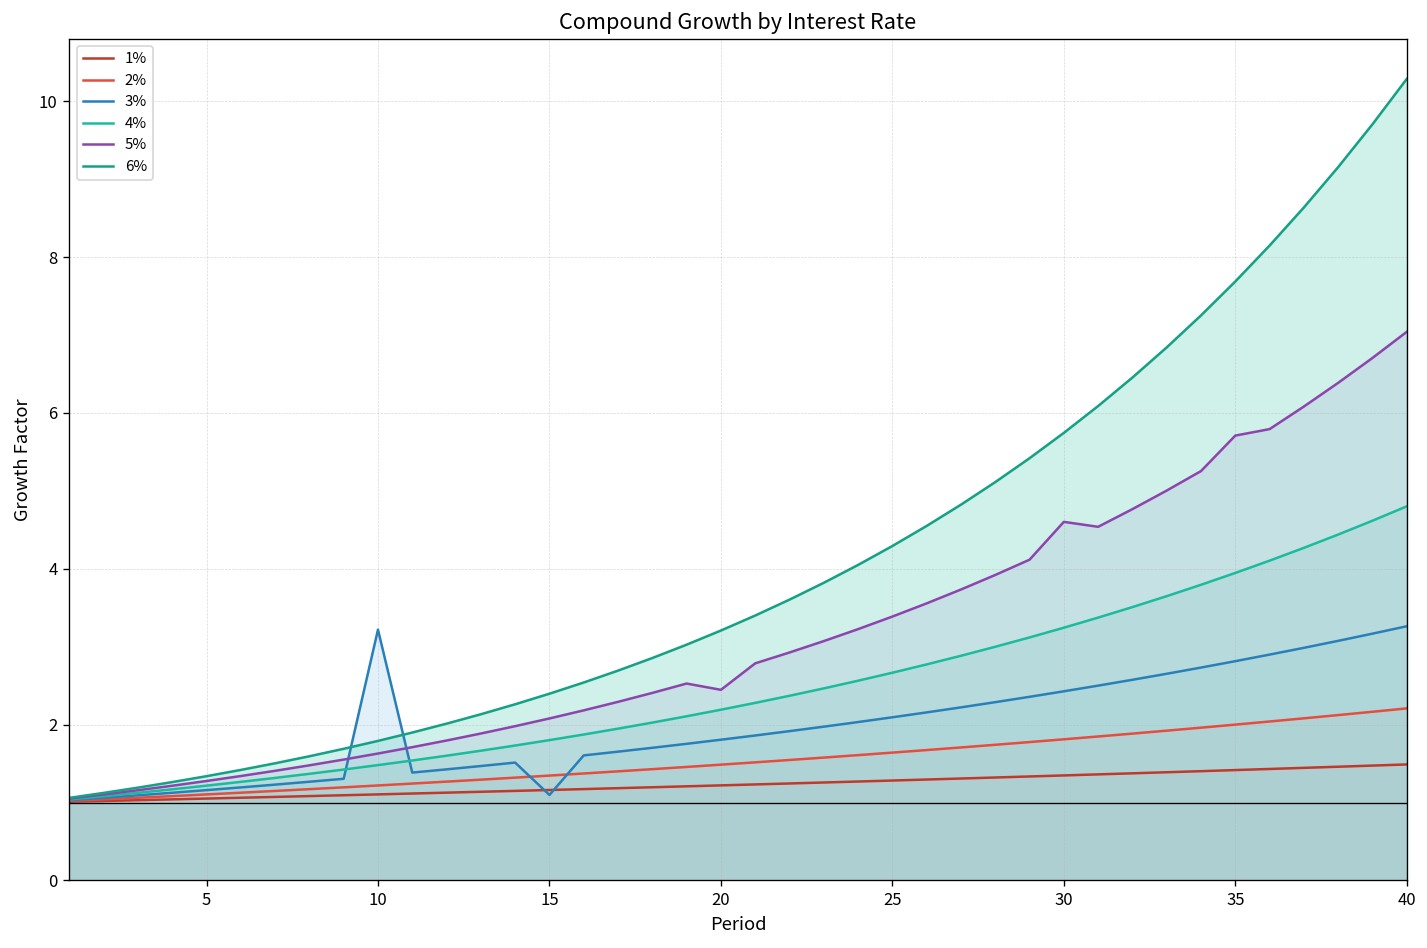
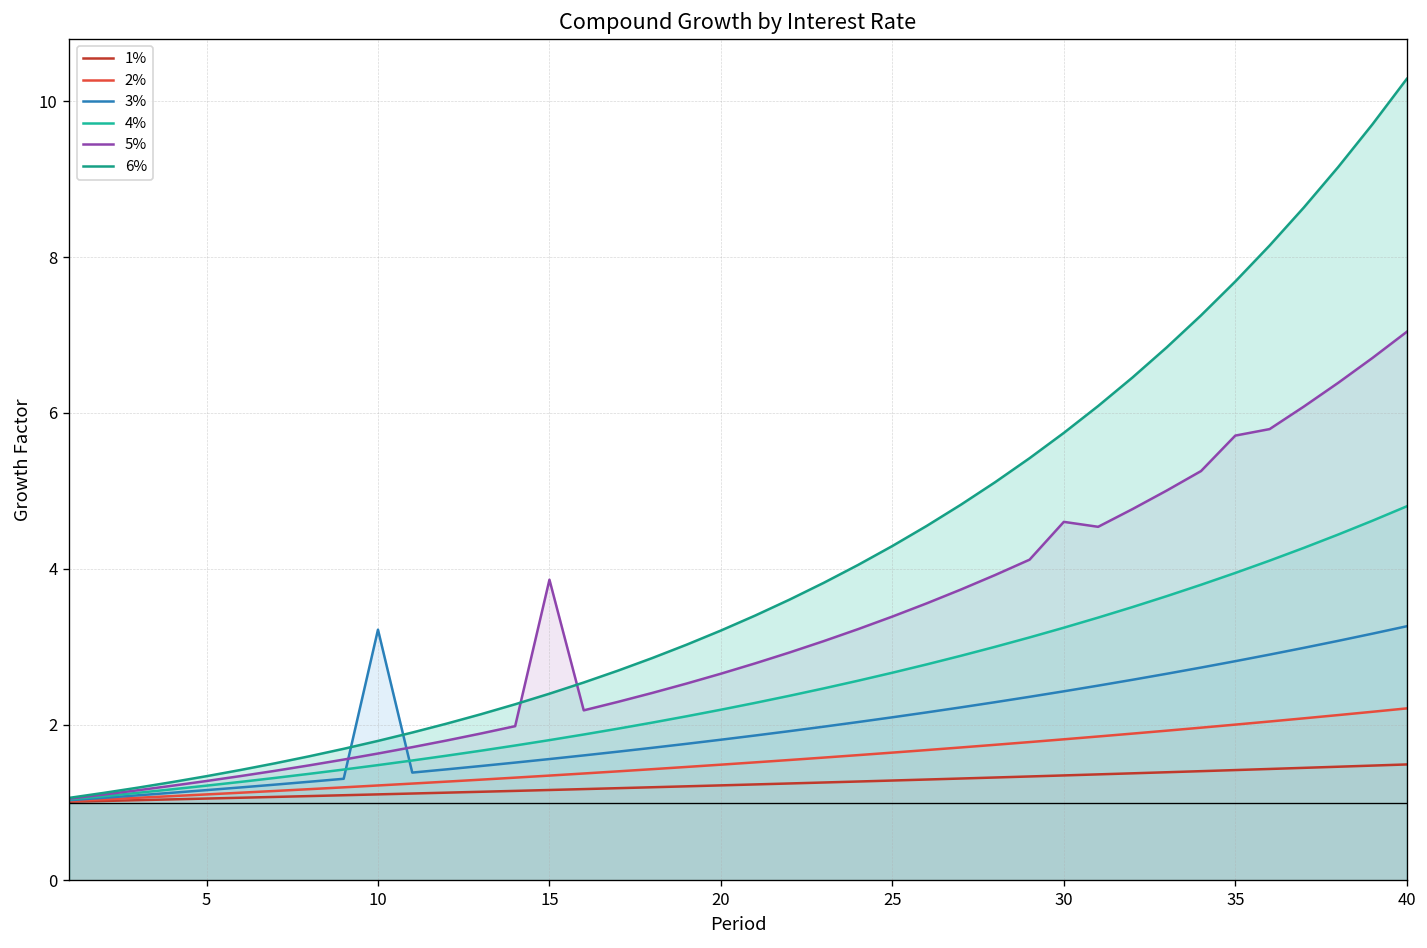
3%, 15: 1.1 -> 1.6
5%, 15: 2.1 -> 3.9
5%, 20: 2.4 -> 2.7
